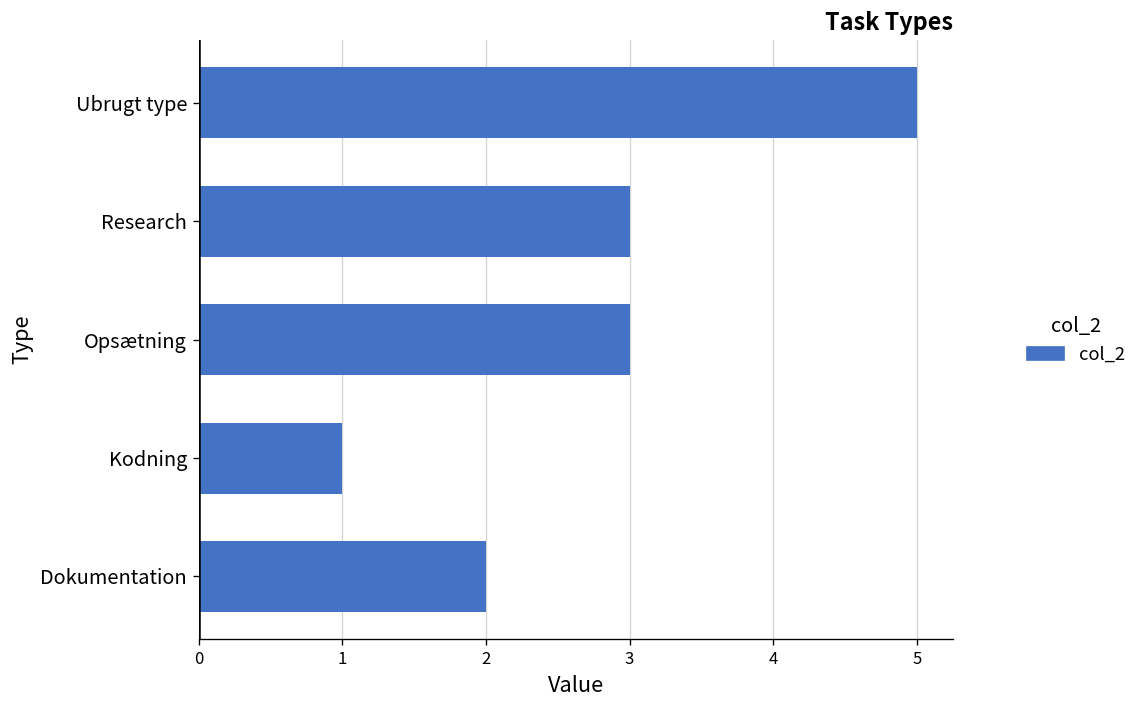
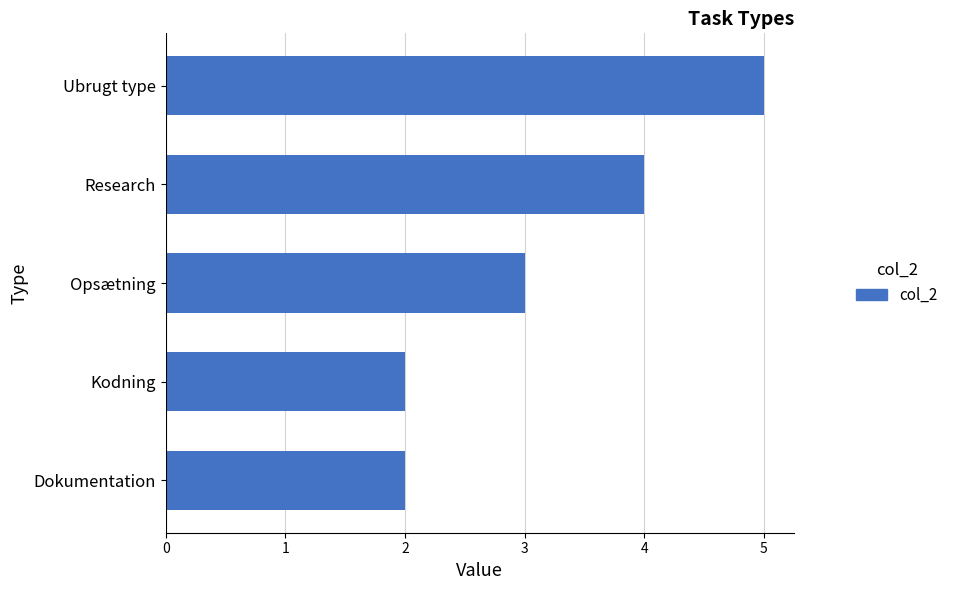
Research: 3 -> 4
Kodning: 1 -> 2
